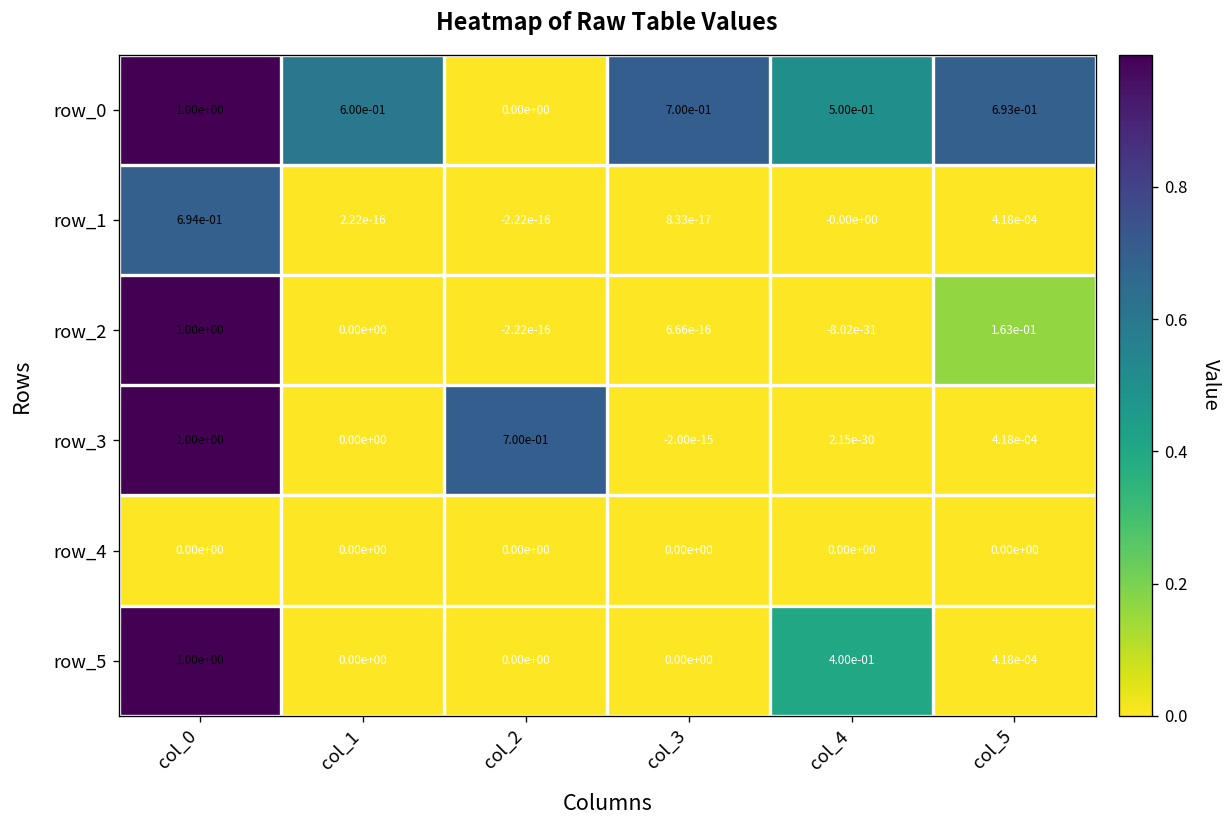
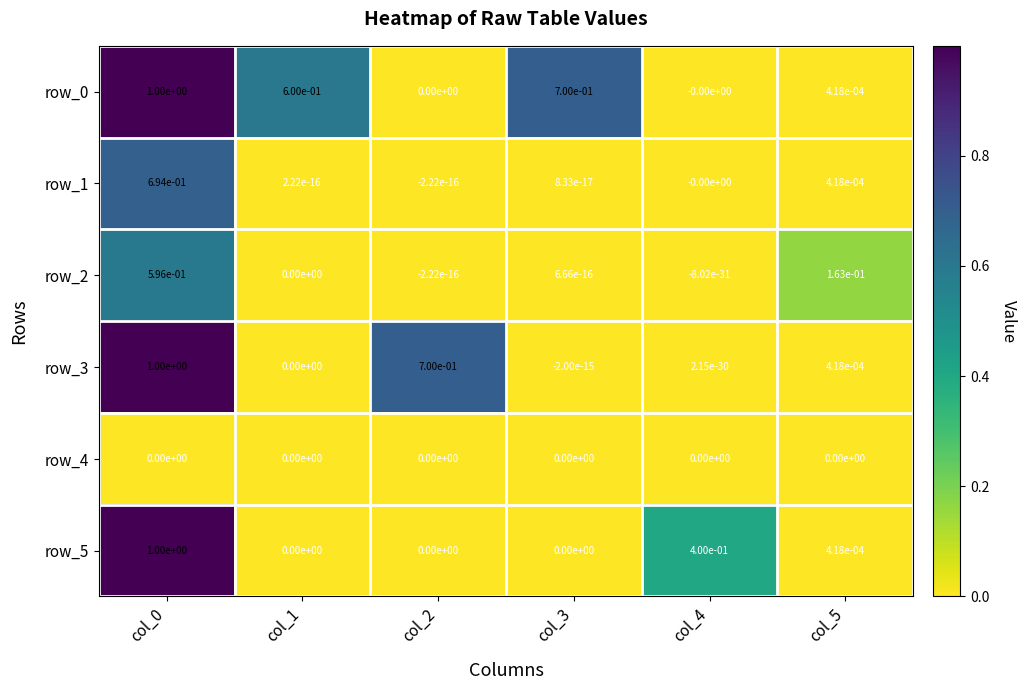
row_0, col_4: 5.00e-01 -> -0.00e+00
row_0, col_5: 6.93e-01 -> 4.18e-04
row_2, col_0: 1.00e+00 -> 5.96e-01
